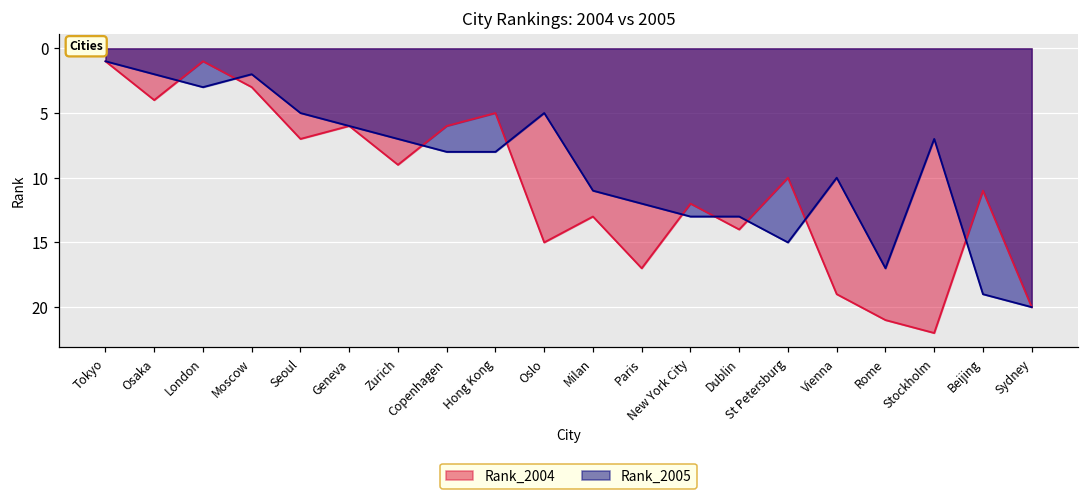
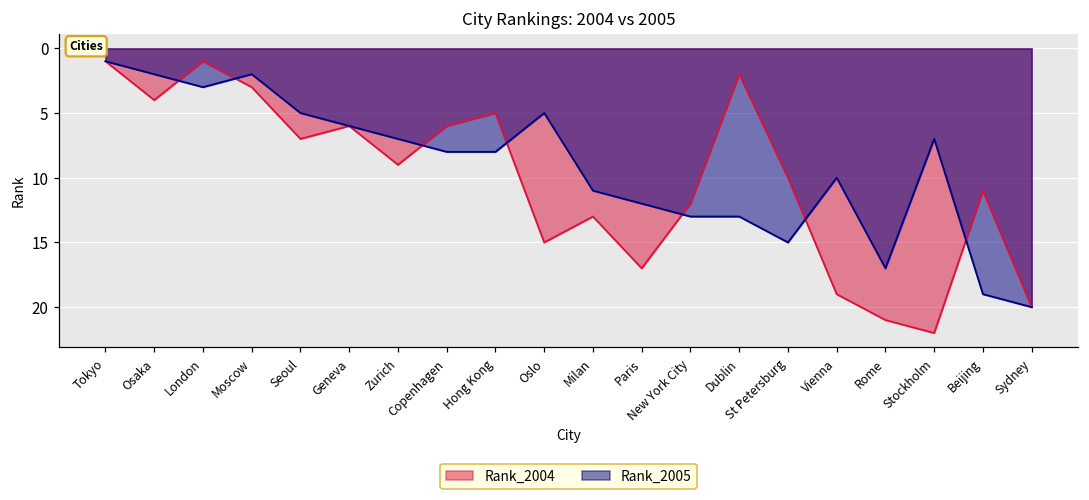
Rank_2004, Dublin: 14 -> 2
